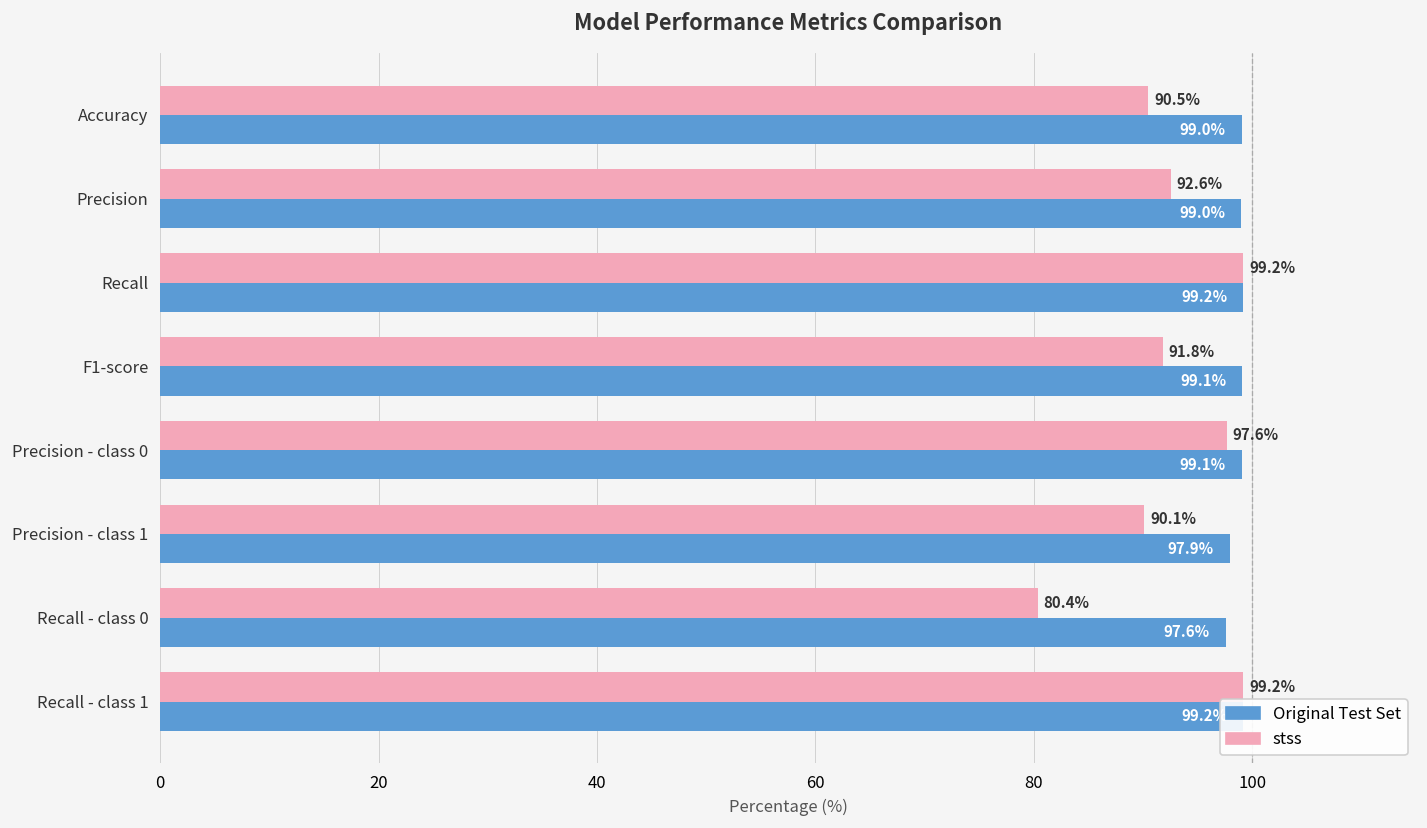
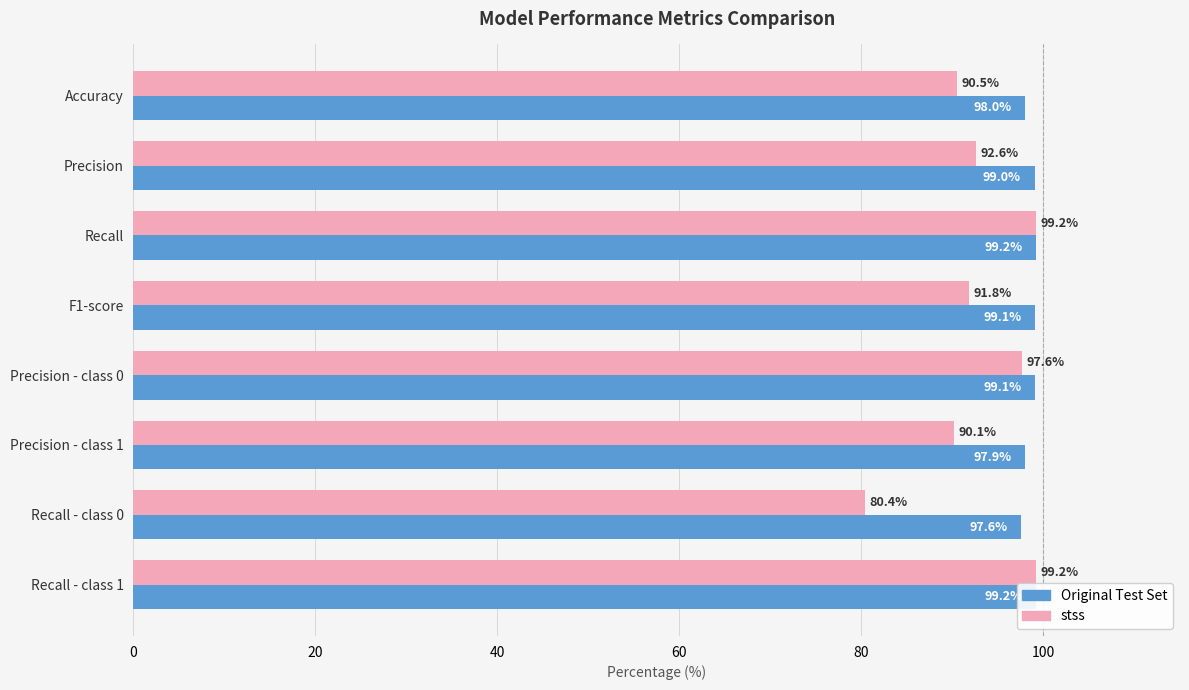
Original Test Set, Accuracy: 99.0% -> 98.0%
